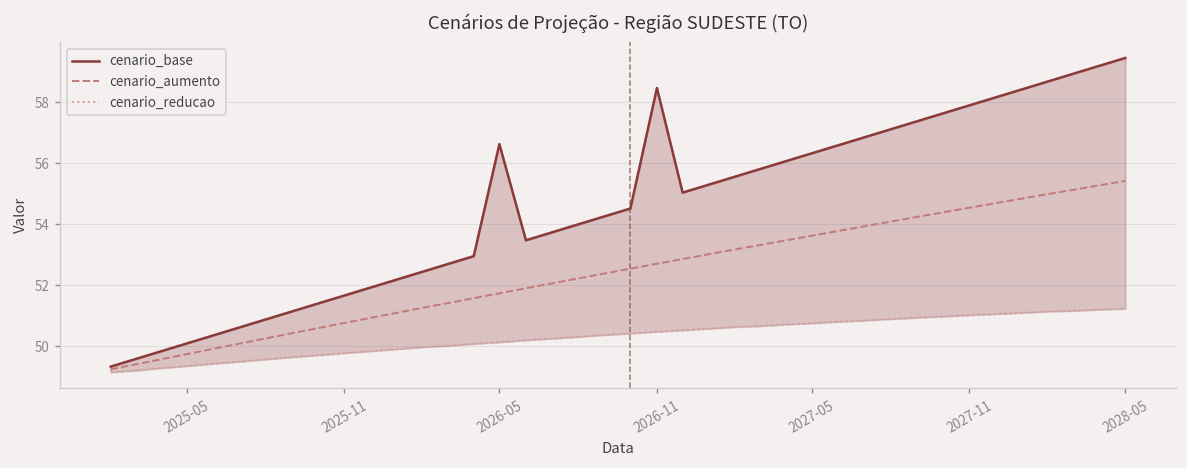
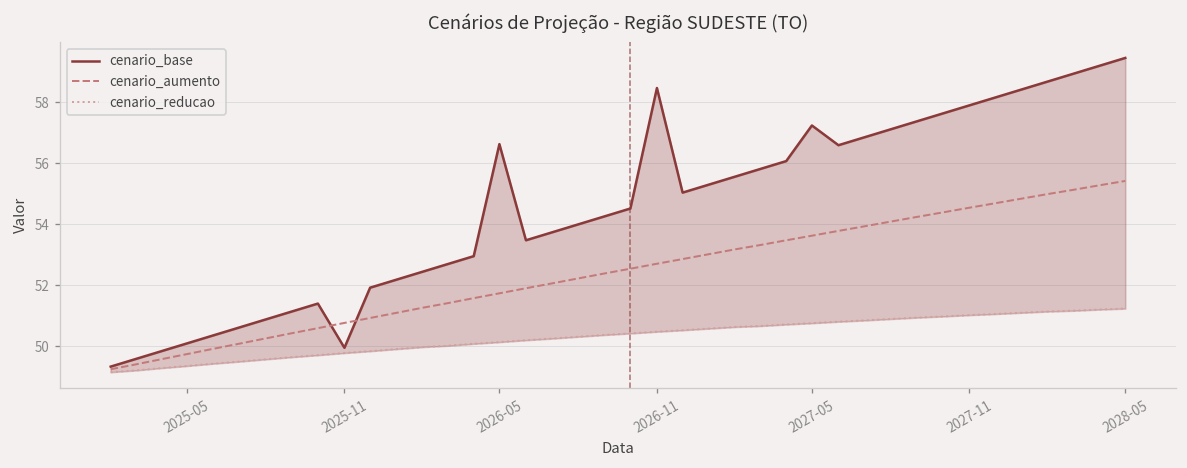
cenario_base, 2025-11: 51.7 -> 50.0
cenario_base, 2027-05: 56.3 -> 57.2
